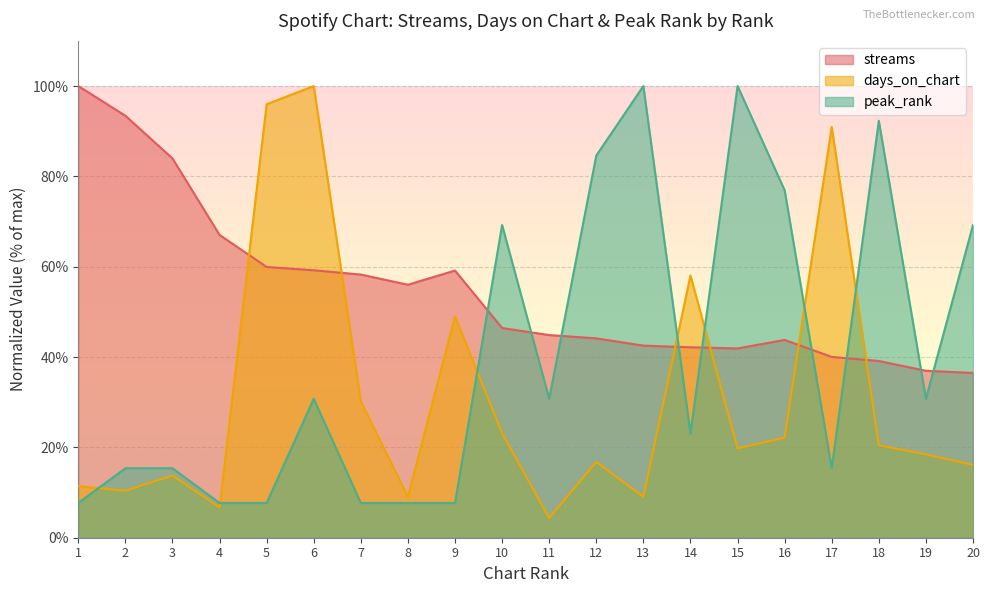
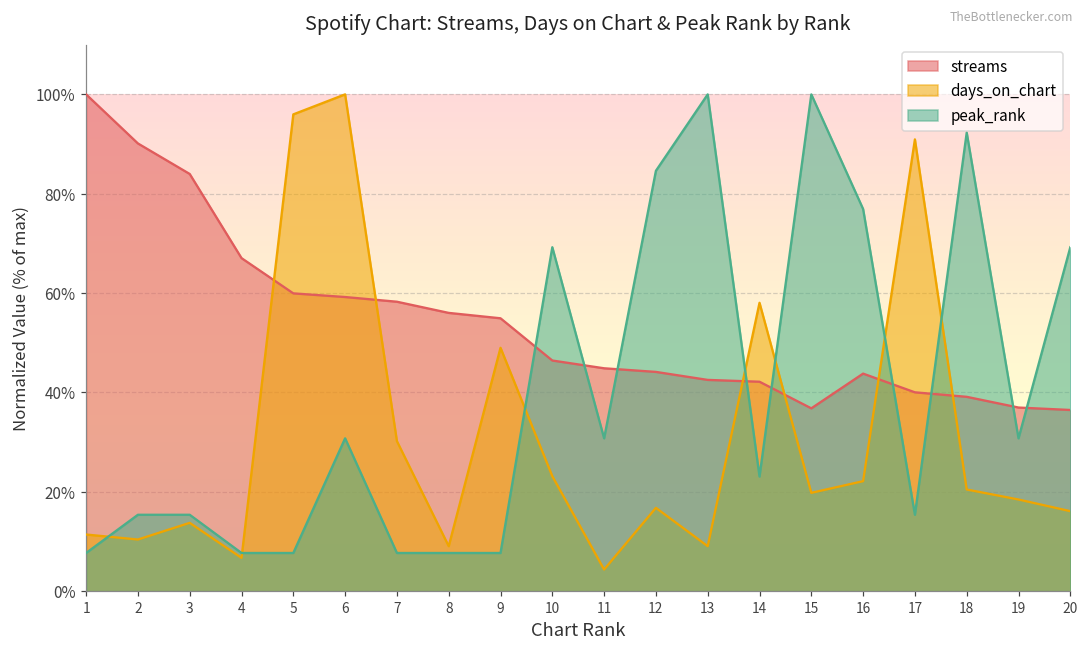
streams, 2: 93% -> 90%
streams, 9: 59% -> 55%
streams, 15: 42% -> 37%
